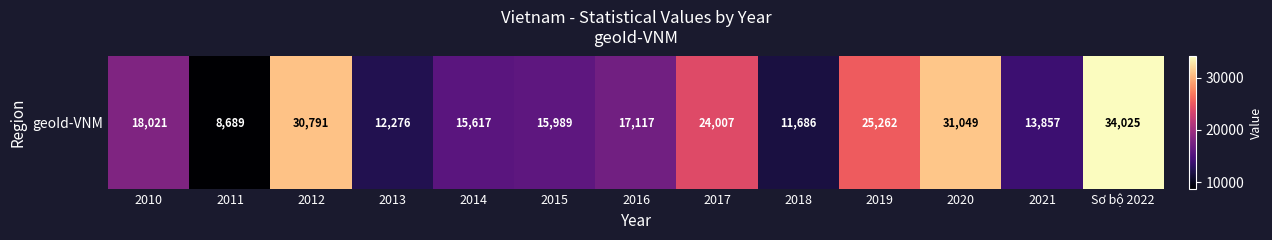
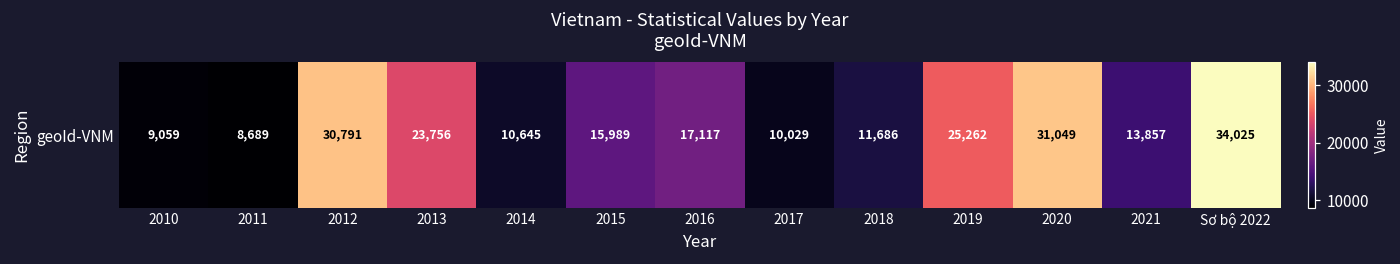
geoId-VNM, 2010: 18,021 -> 9,059
geoId-VNM, 2013: 12,276 -> 23,756
geoId-VNM, 2014: 15,617 -> 10,645
geoId-VNM, 2017: 24,007 -> 10,029
